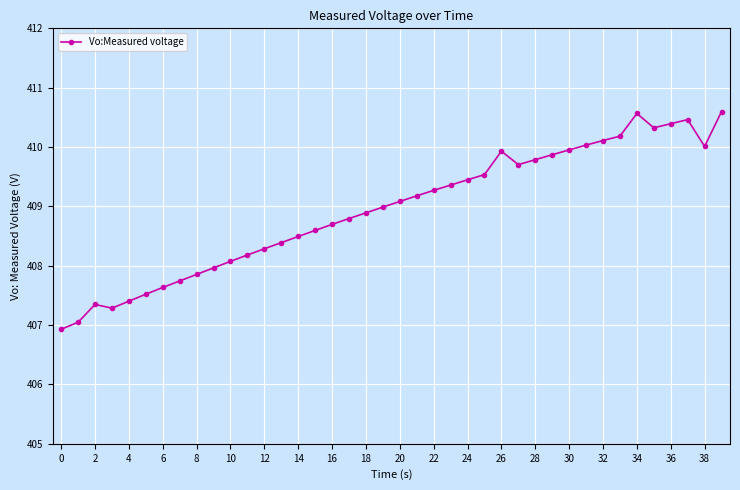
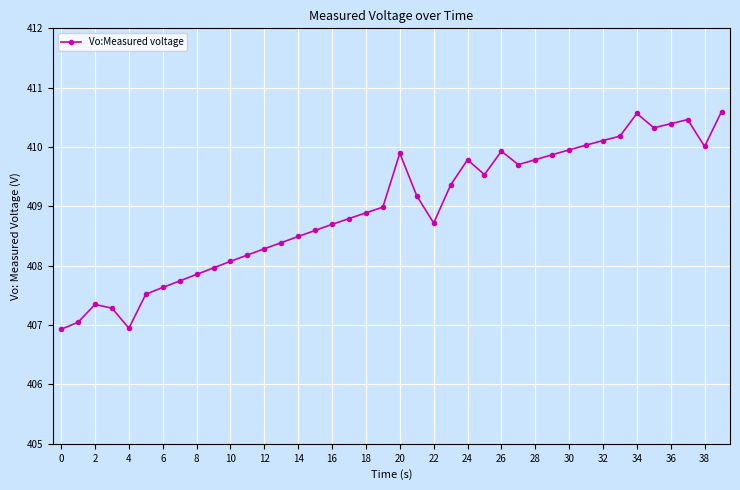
4: 407.4 -> 406.9
20: 409.1 -> 409.9
22: 409.3 -> 408.7
24: 409.4 -> 409.8
